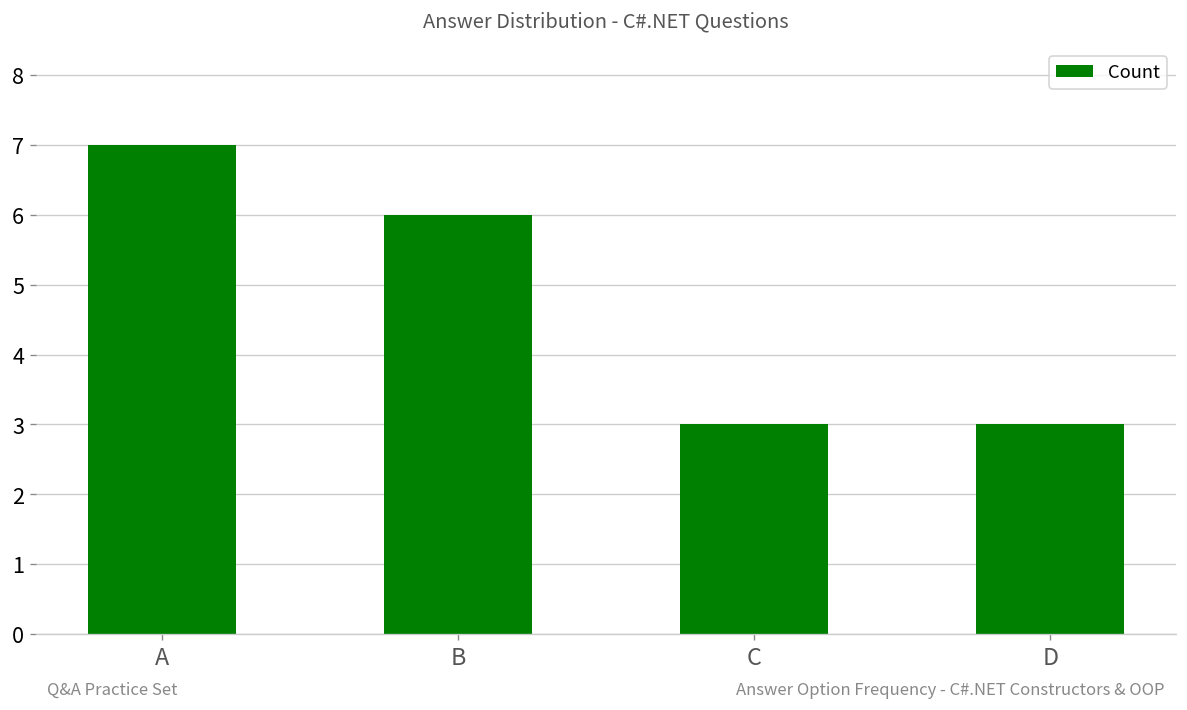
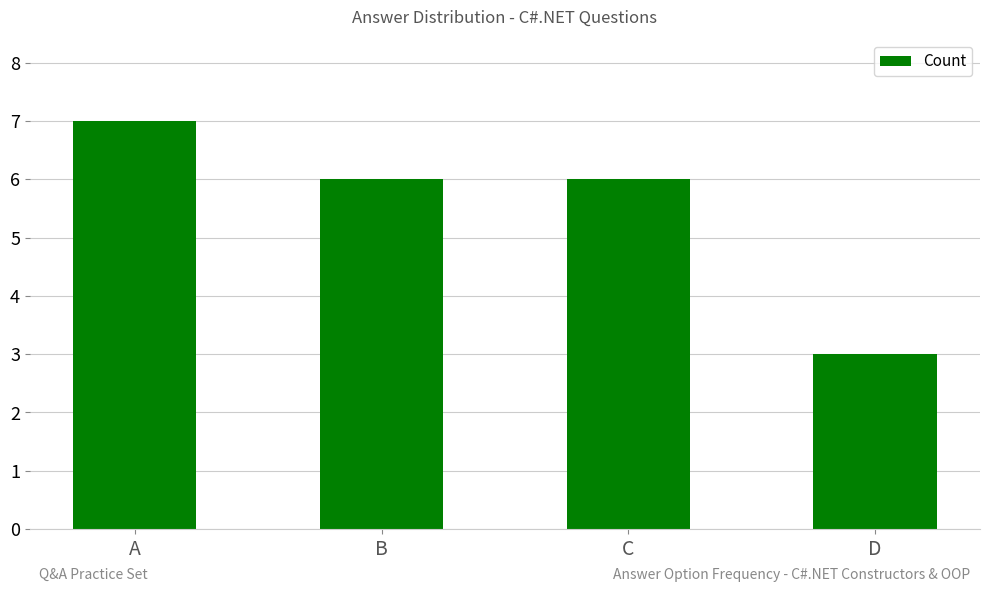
C: 3 -> 6
